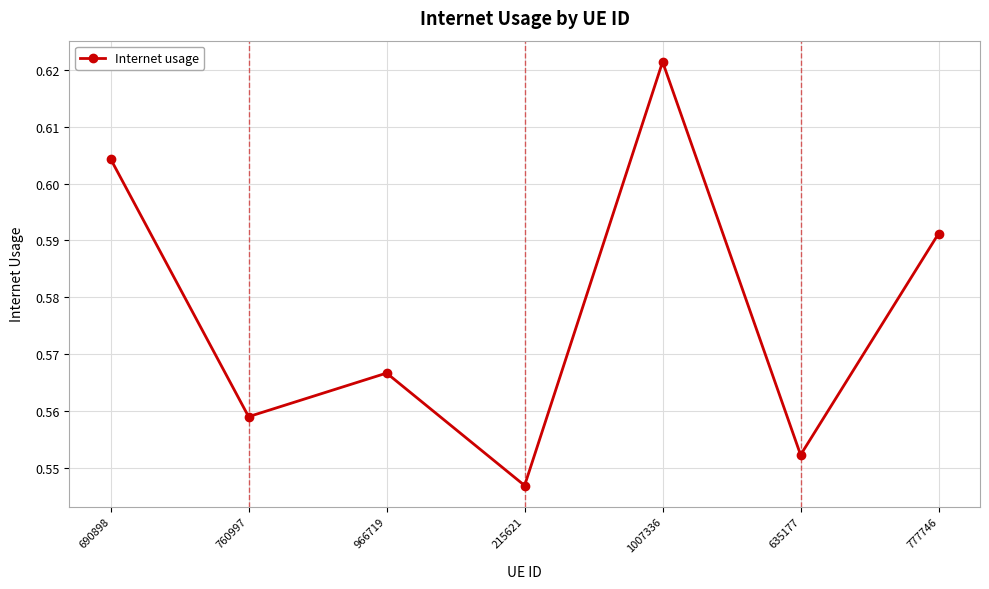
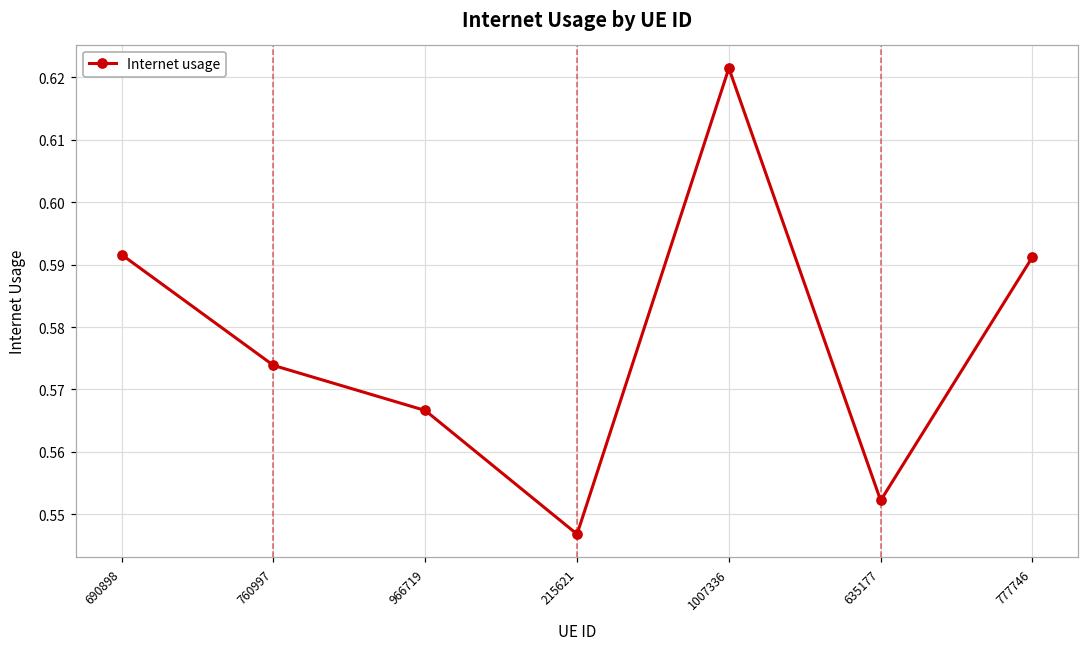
690898: 0.604 -> 0.592
760997: 0.559 -> 0.574
